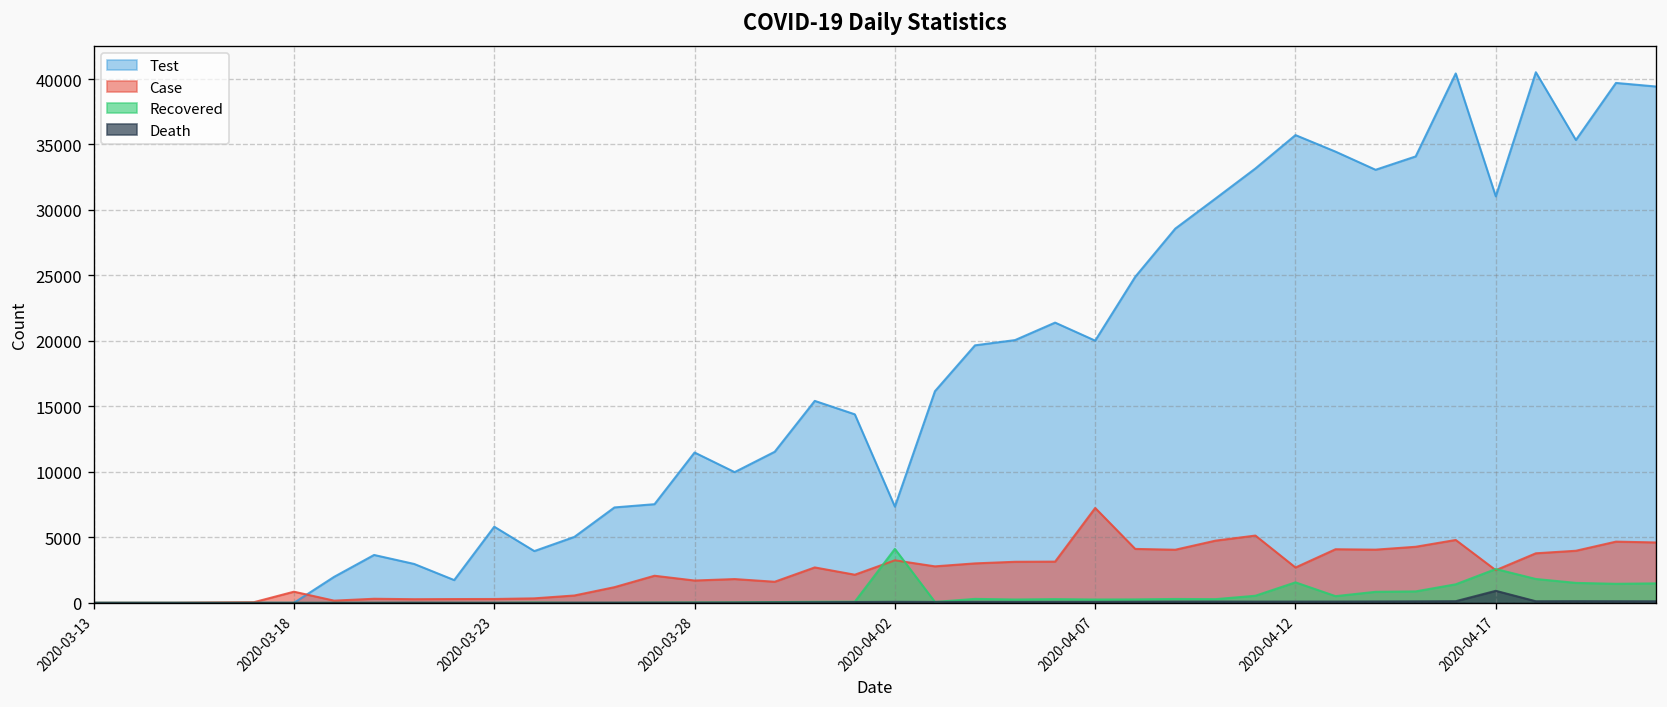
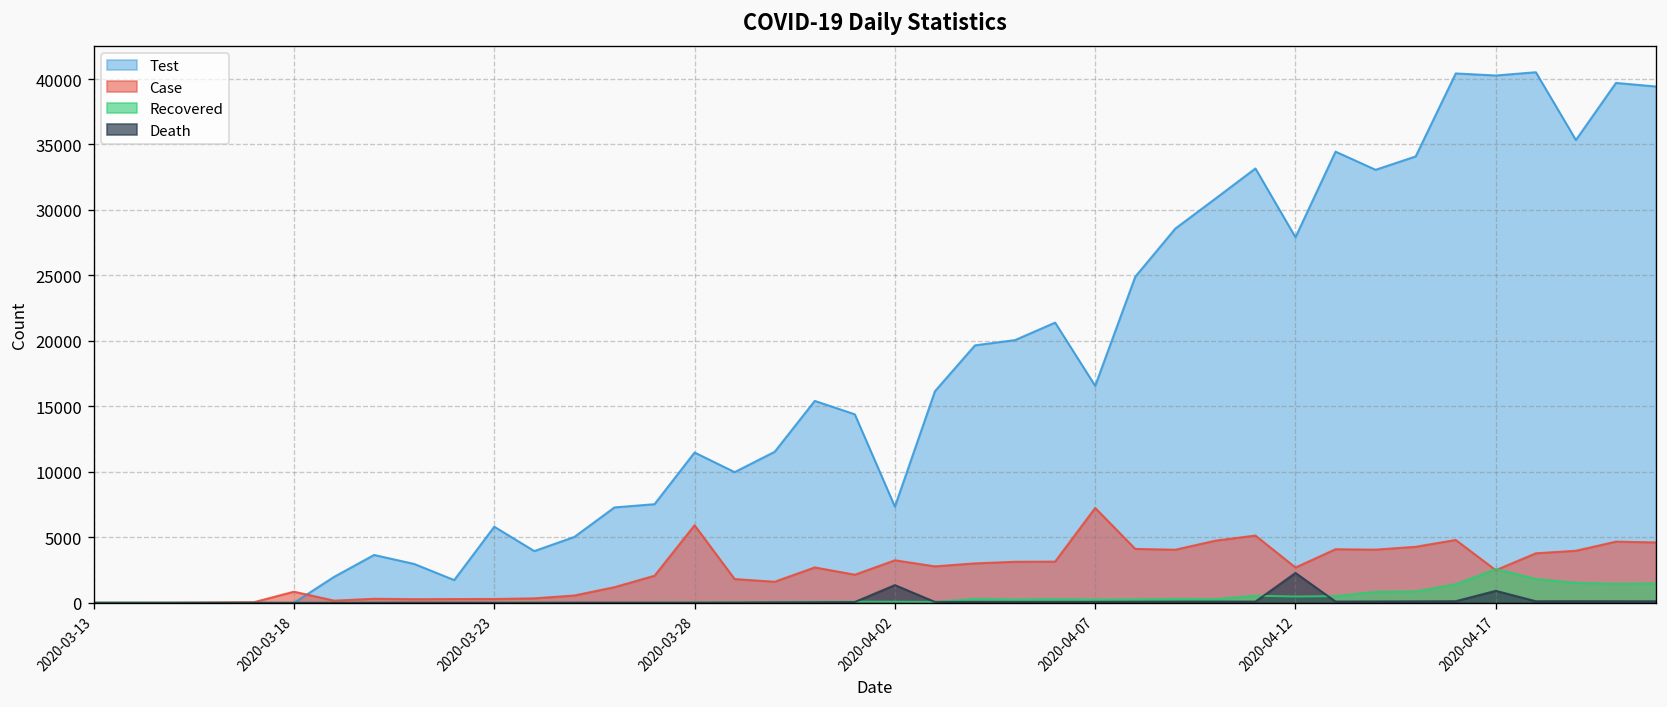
Case, 2020-03-28: 1700 -> 5900
Recovered, 2020-04-02: 4100 -> 100
Death, 2020-04-02: 100 -> 1400
Test, 2020-04-07: 20000 -> 16600
Test, 2020-04-12: 35700 -> 27900
Recovered, 2020-04-12: 1600 -> 500
Death, 2020-04-12: 100 -> 2300
Test, 2020-04-17: 31000 -> 40300
